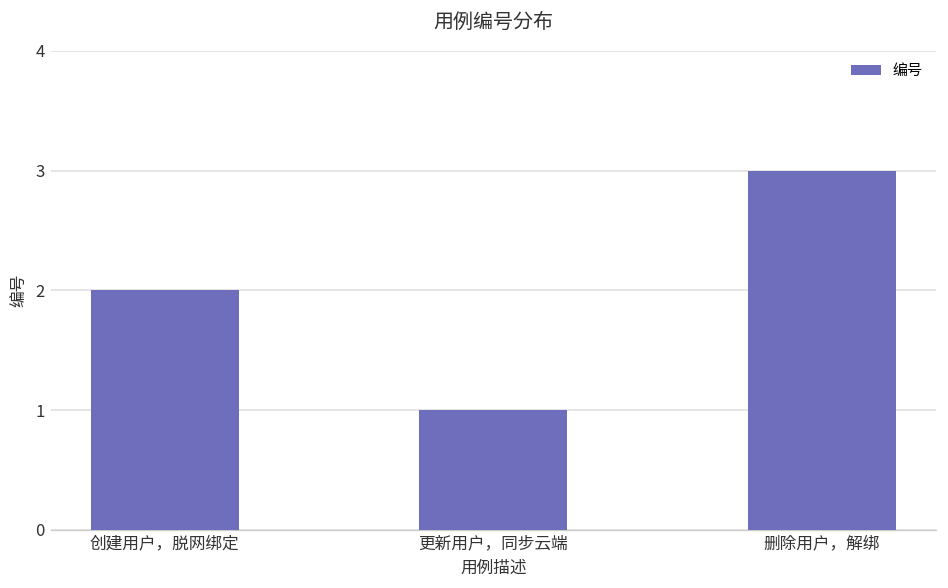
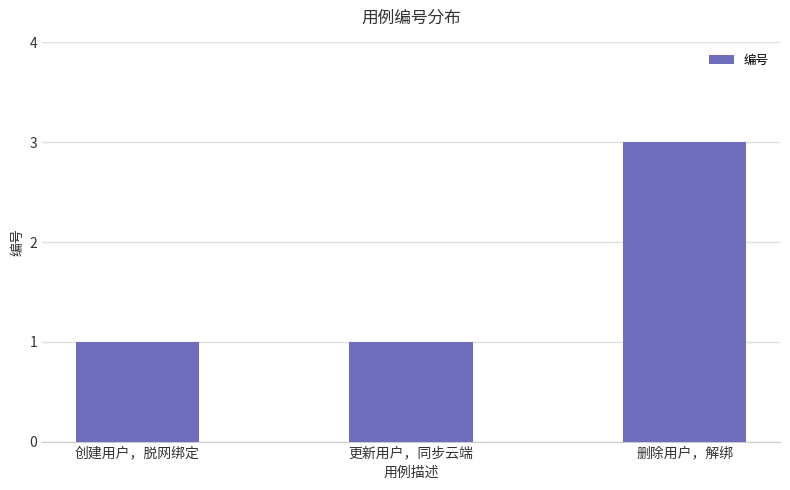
创建用户，脱网绑定: 2 -> 1
